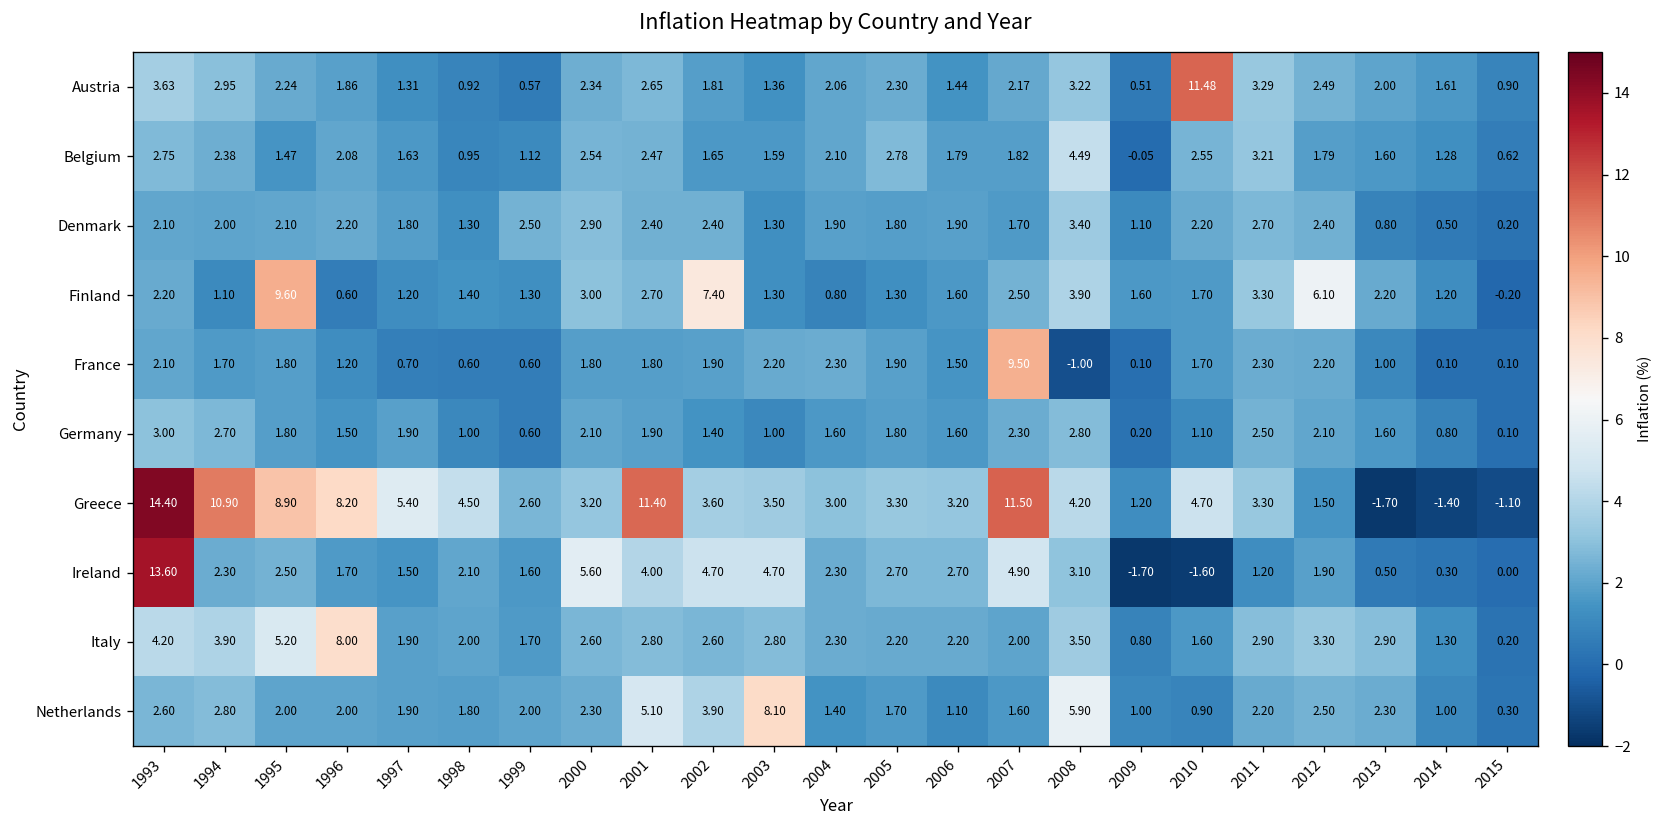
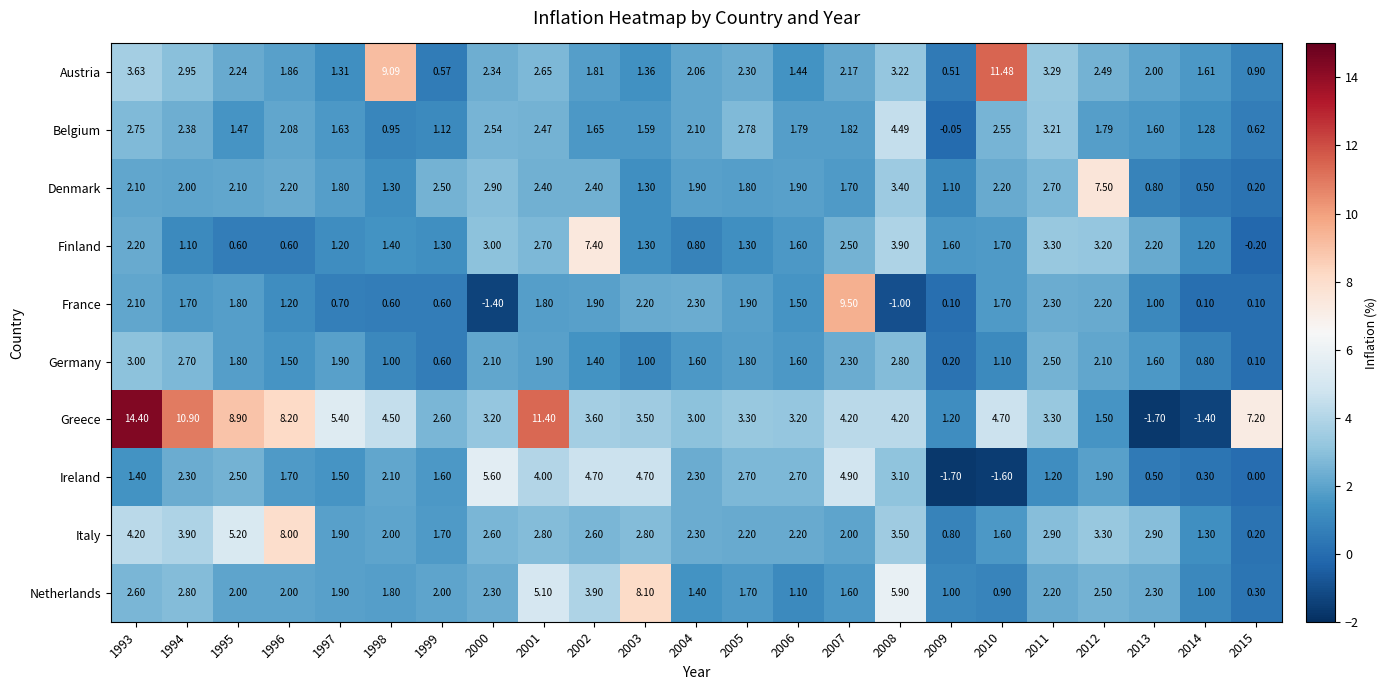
Austria, 1998: 0.92 -> 9.09
Denmark, 2012: 2.40 -> 7.50
Finland, 1995: 9.60 -> 0.60
Finland, 2012: 6.10 -> 3.20
France, 2000: 1.80 -> -1.40
Greece, 2007: 11.50 -> 4.20
Greece, 2015: -1.10 -> 7.20
Ireland, 1993: 13.60 -> 1.40
